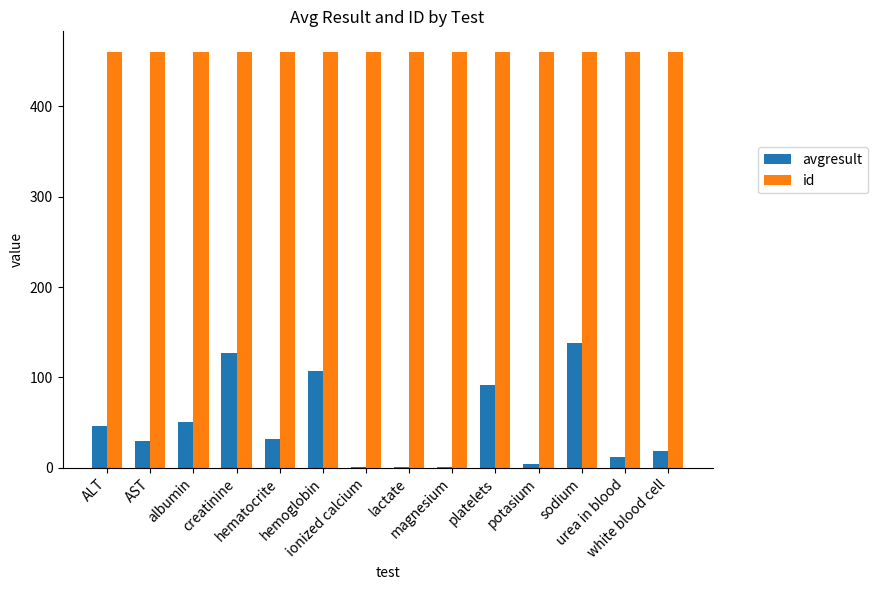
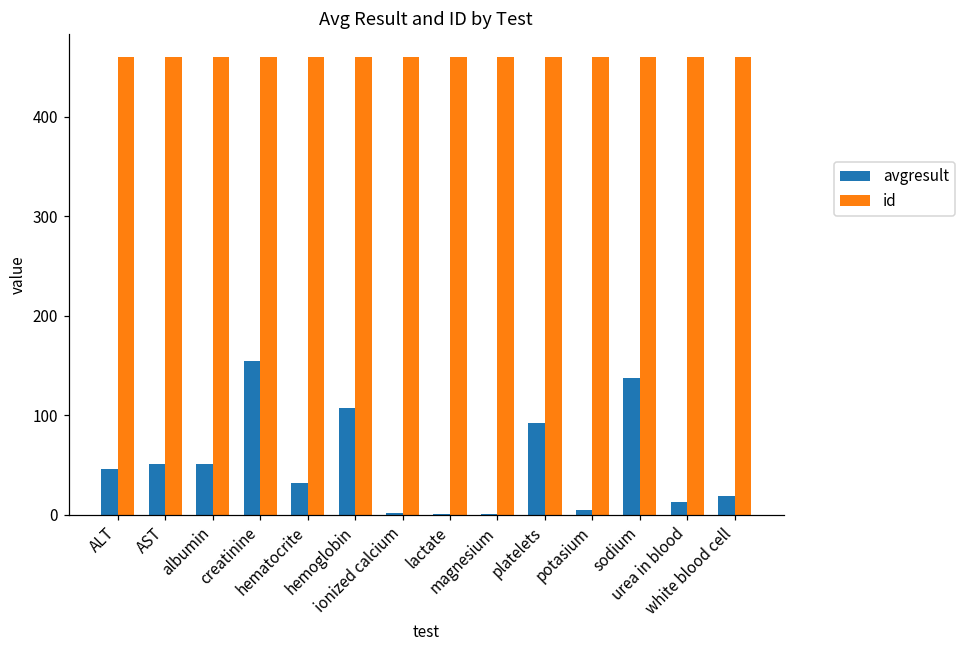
avgresult, AST: 30 -> 50
avgresult, creatinine: 130 -> 160
